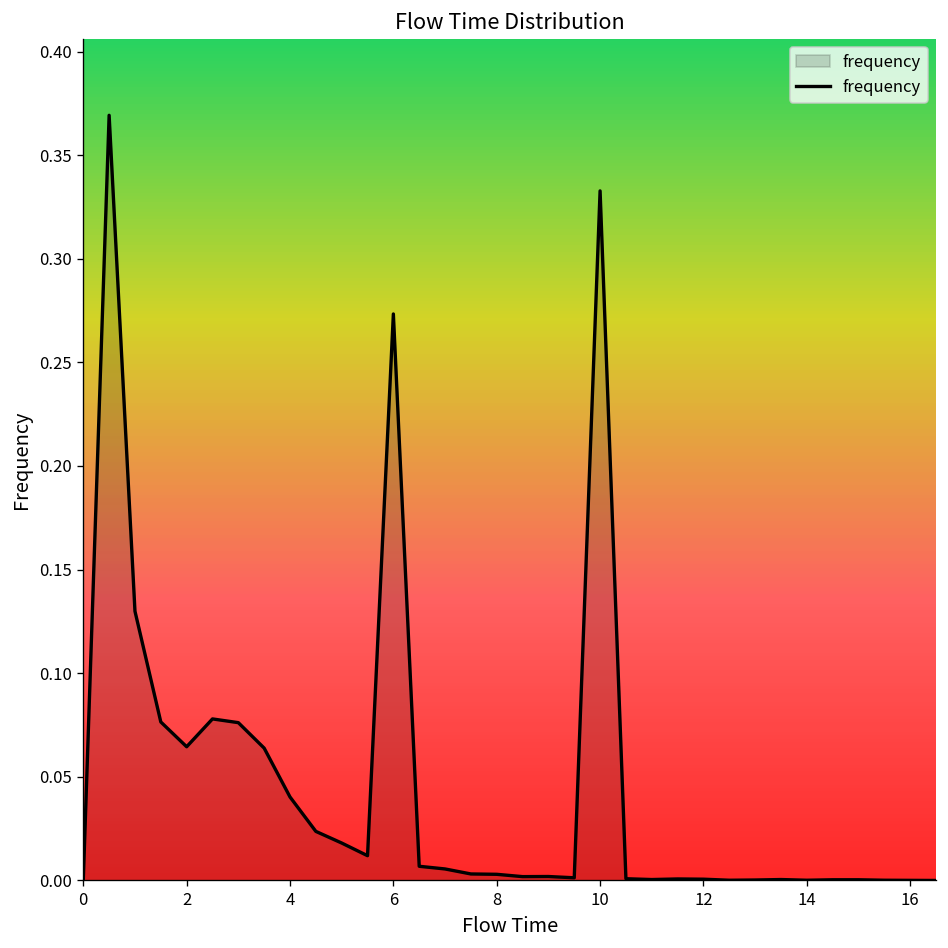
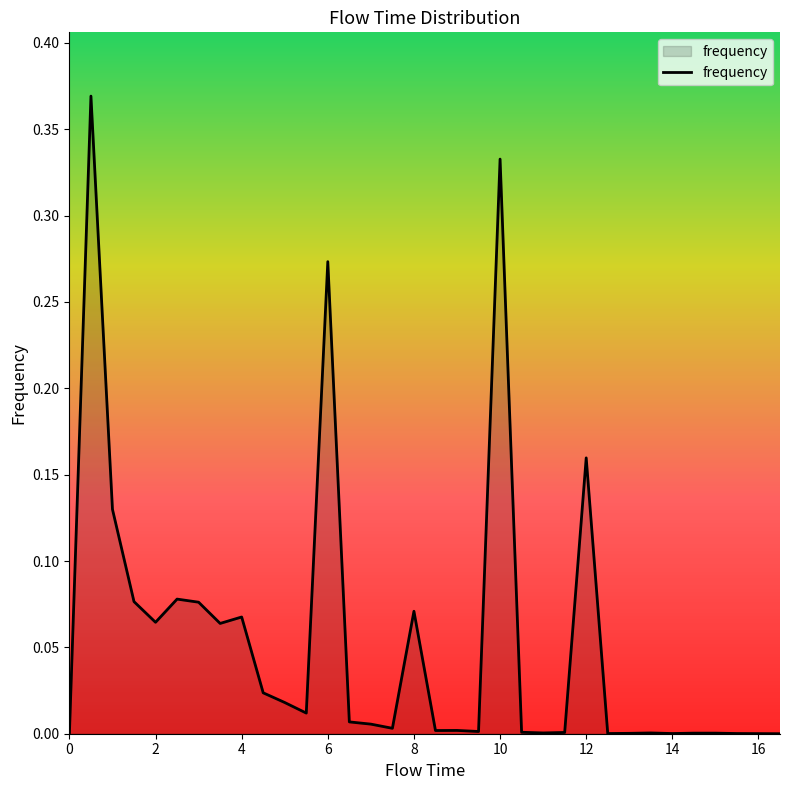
4: 0.040 -> 0.068
8: 0.003 -> 0.071
12: 0.001 -> 0.160
